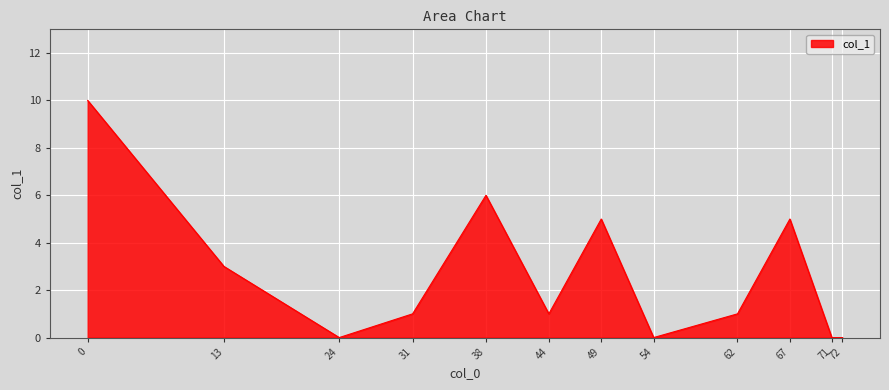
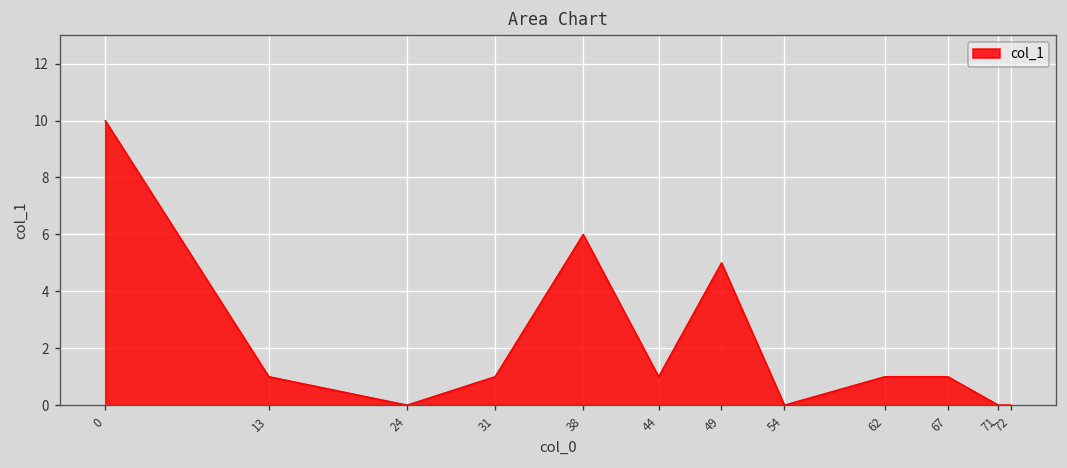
13: 3 -> 1
67: 5 -> 1
